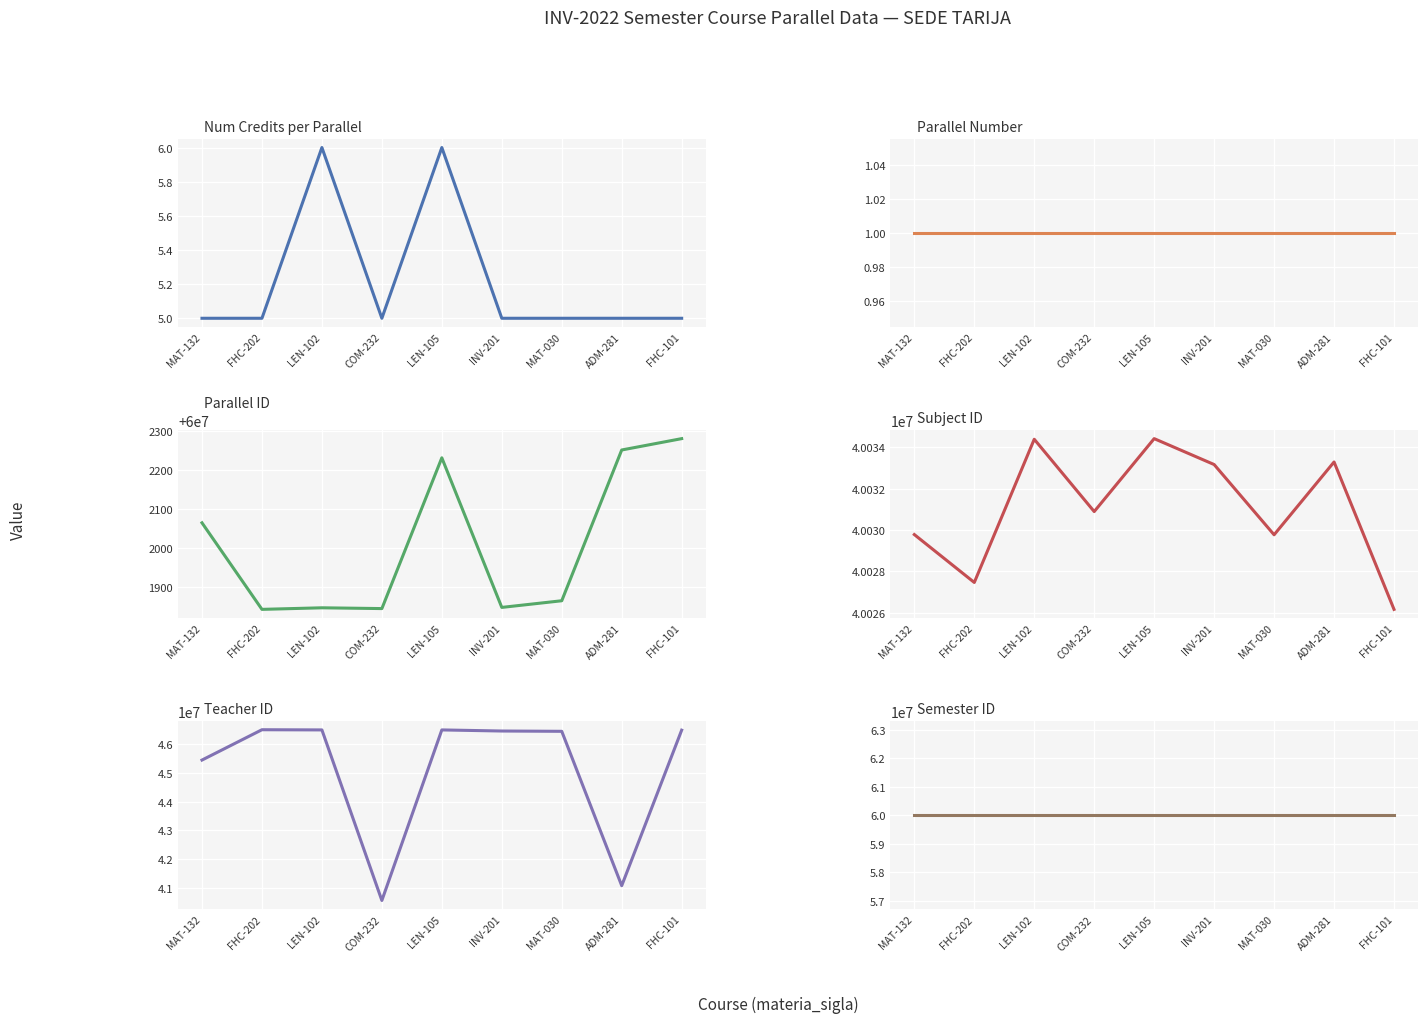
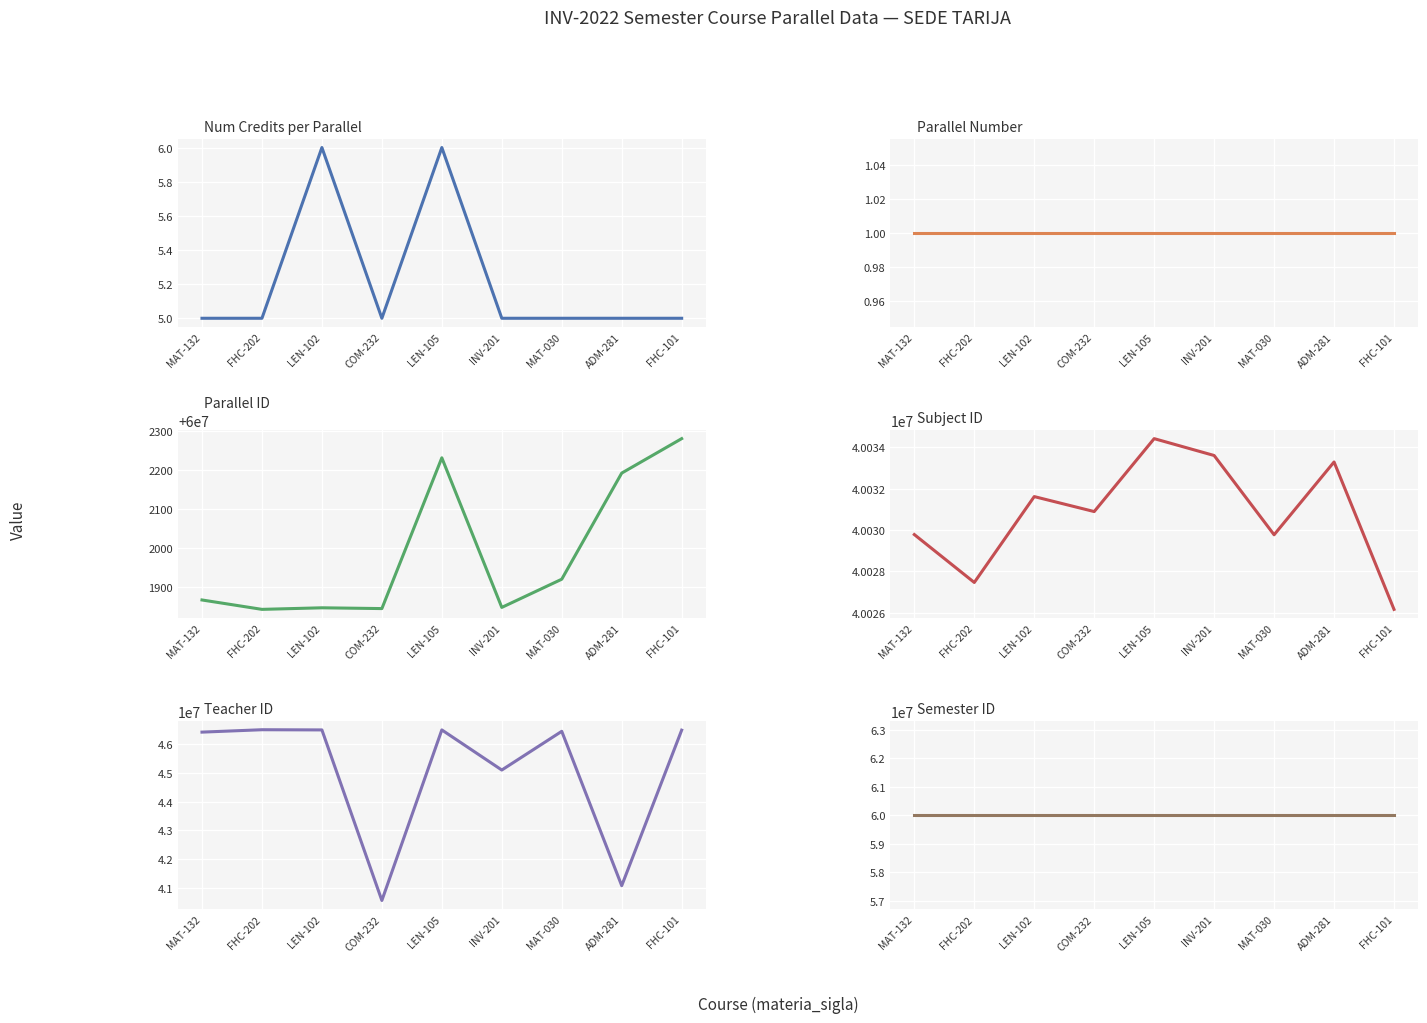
Parallel ID, MAT-132: 60002070 -> 60001870
Parallel ID, MAT-030: 60001870 -> 60001920
Parallel ID, ADM-281: 60002250 -> 60002190
Subject ID, LEN-102: 40034400 -> 40031600
Subject ID, INV-201: 40033200 -> 40033600
Teacher ID, MAT-132: 45500000 -> 46400000
Teacher ID, INV-201: 46500000 -> 45100000
